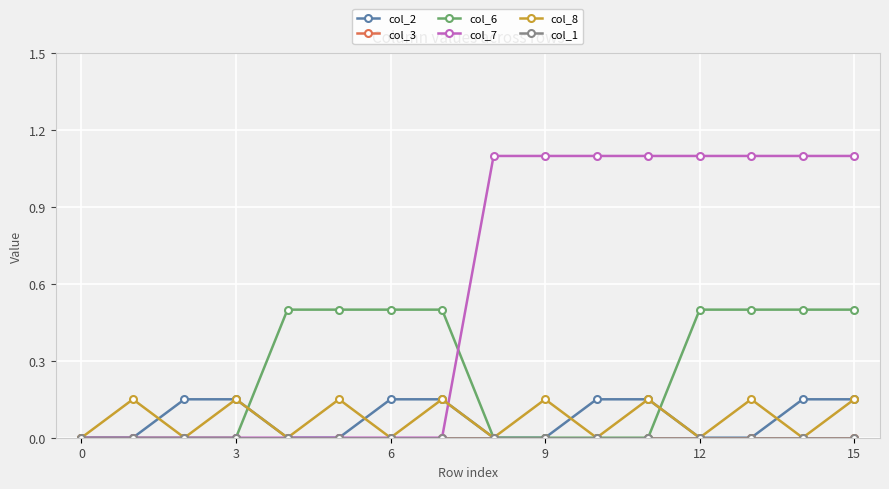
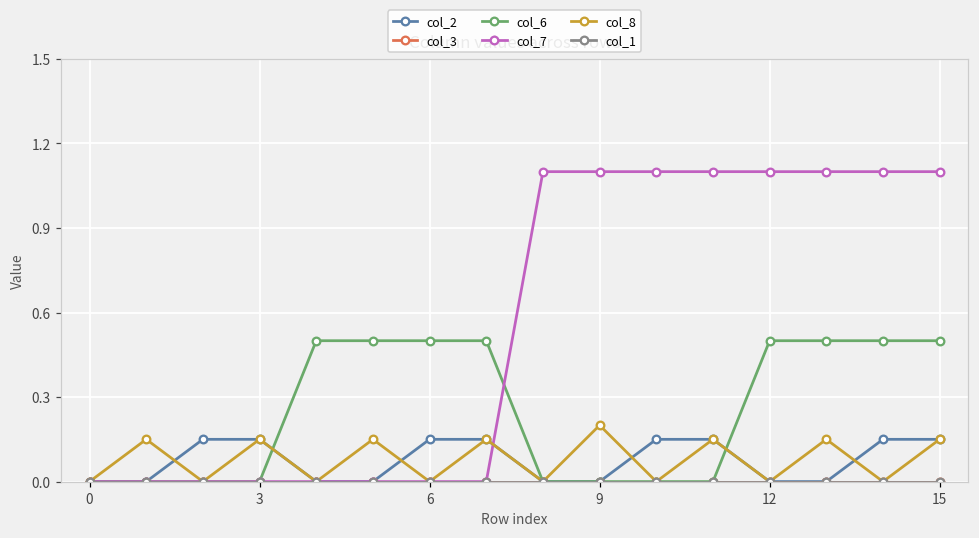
col_8, 9: 0.15 -> 0.20
